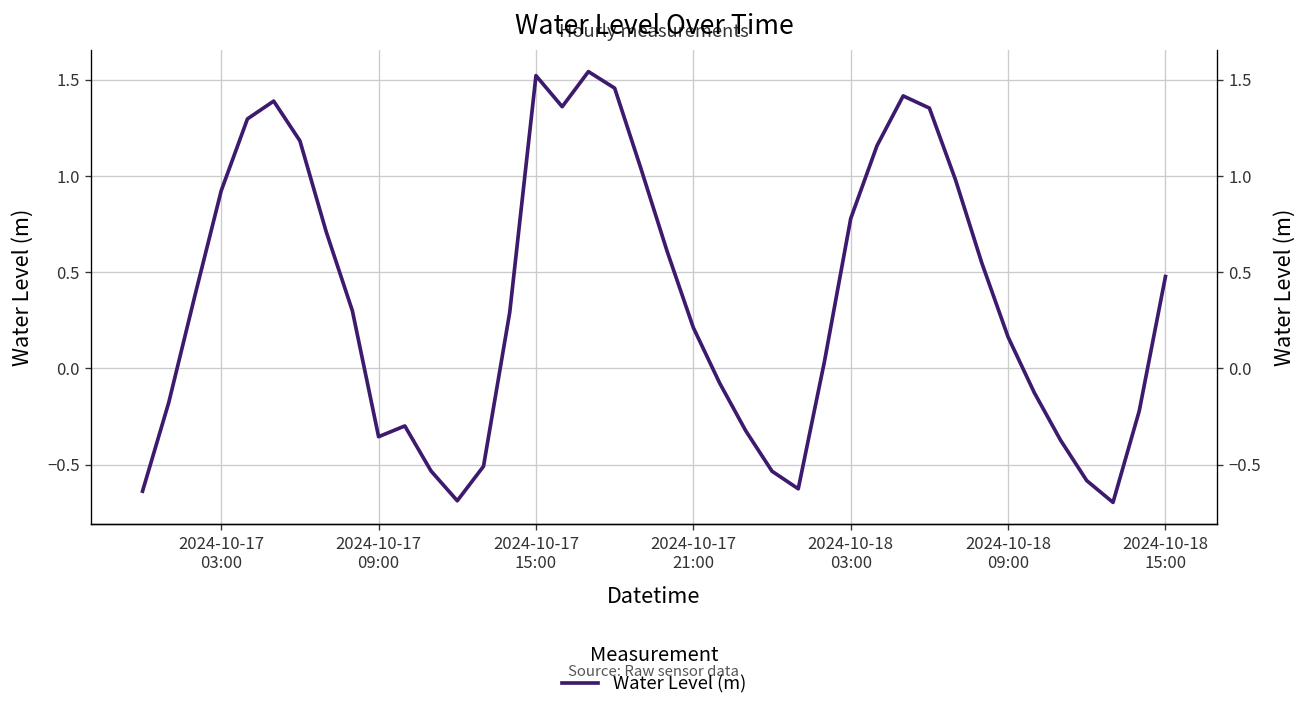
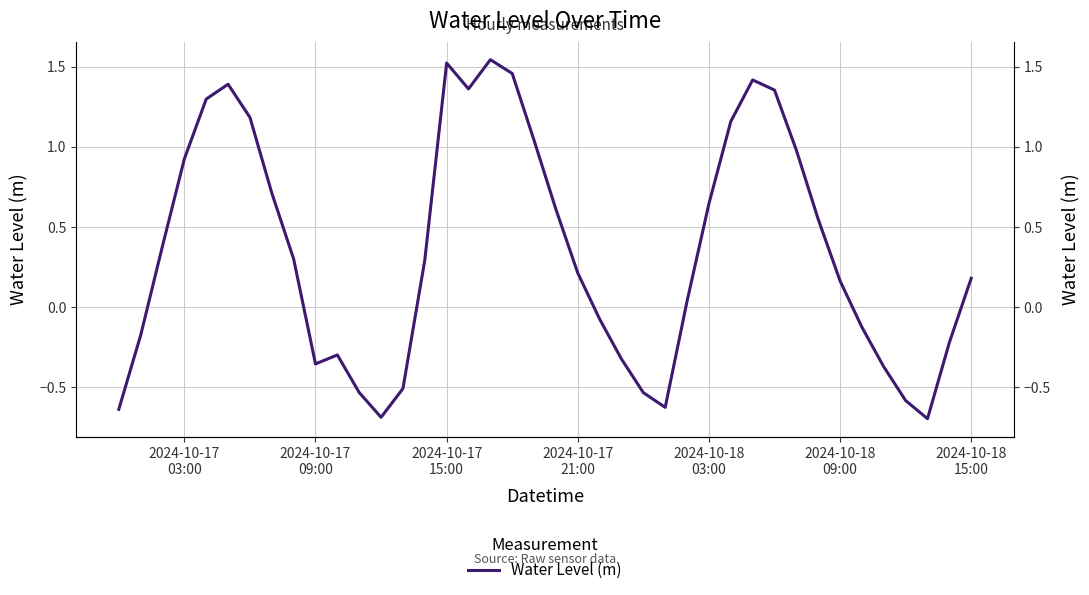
2024-10-18 03:00: 0.78 -> 0.64
2024-10-18 15:00: 0.48 -> 0.18
